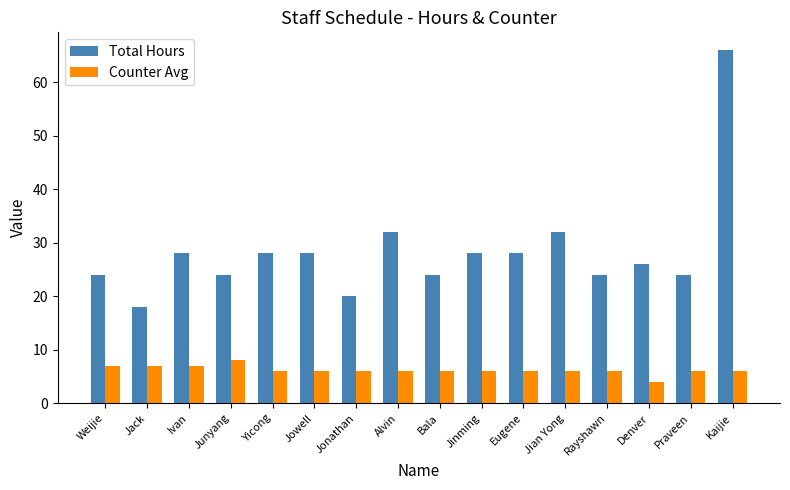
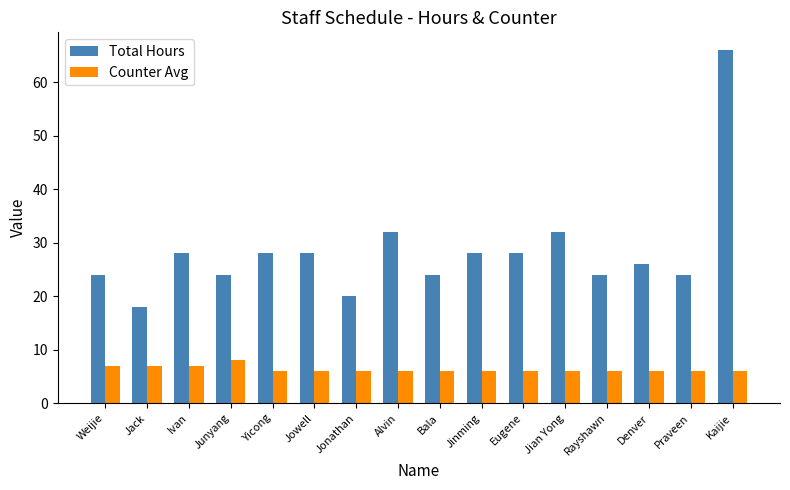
Counter Avg, Denver: 4 -> 6
